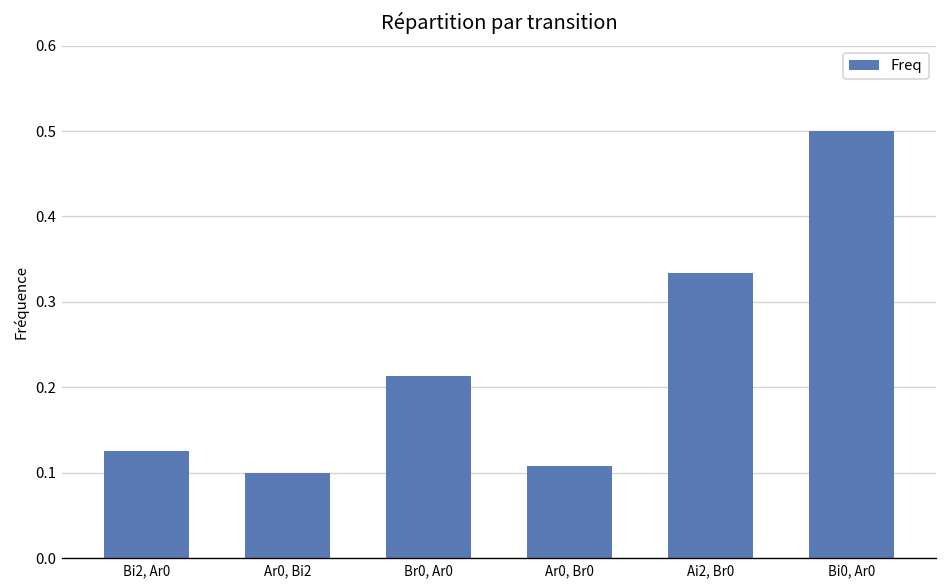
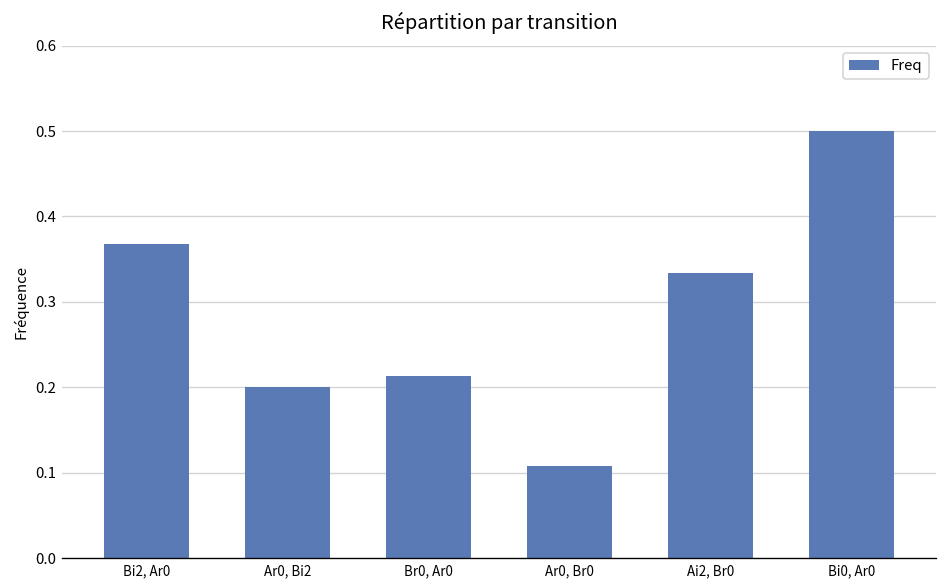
Bi2, Ar0: 0.13 -> 0.37
Ar0, Bi2: 0.1 -> 0.2
